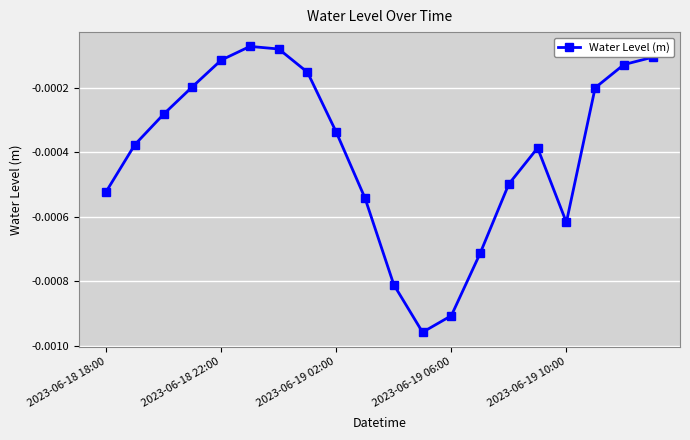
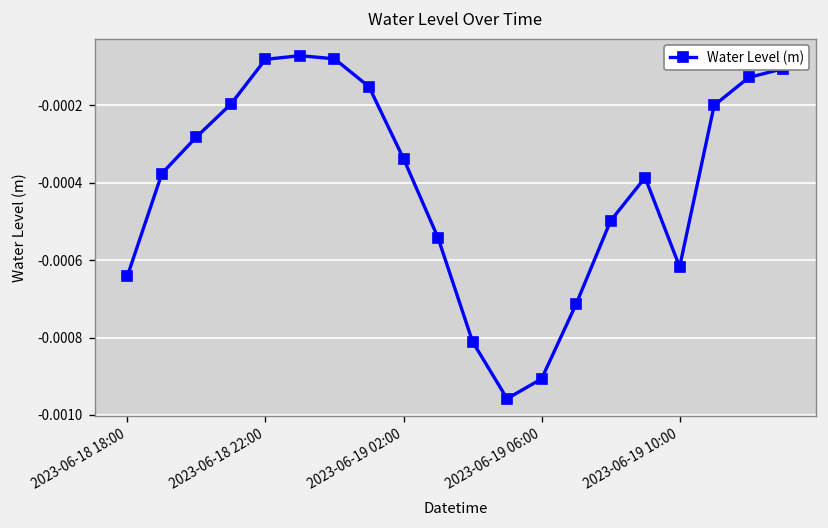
2023-06-18 18:00: -0.00052 -> -0.00064
2023-06-18 22:00: -0.00011 -> -0.00008
